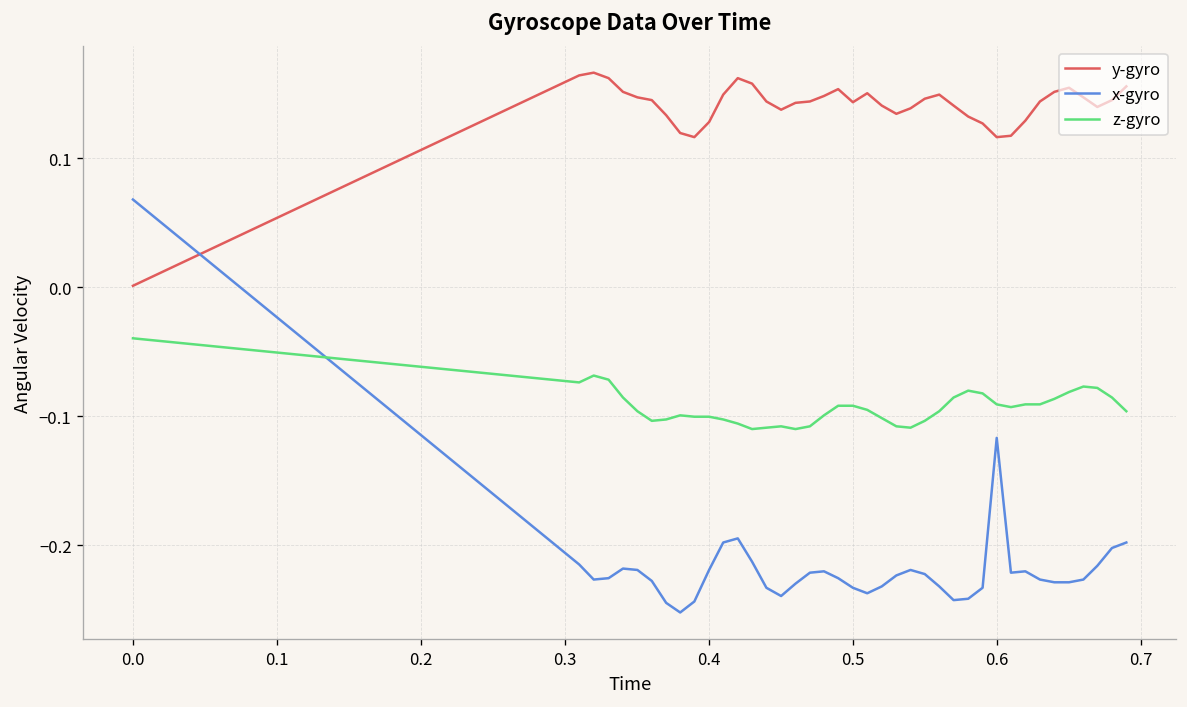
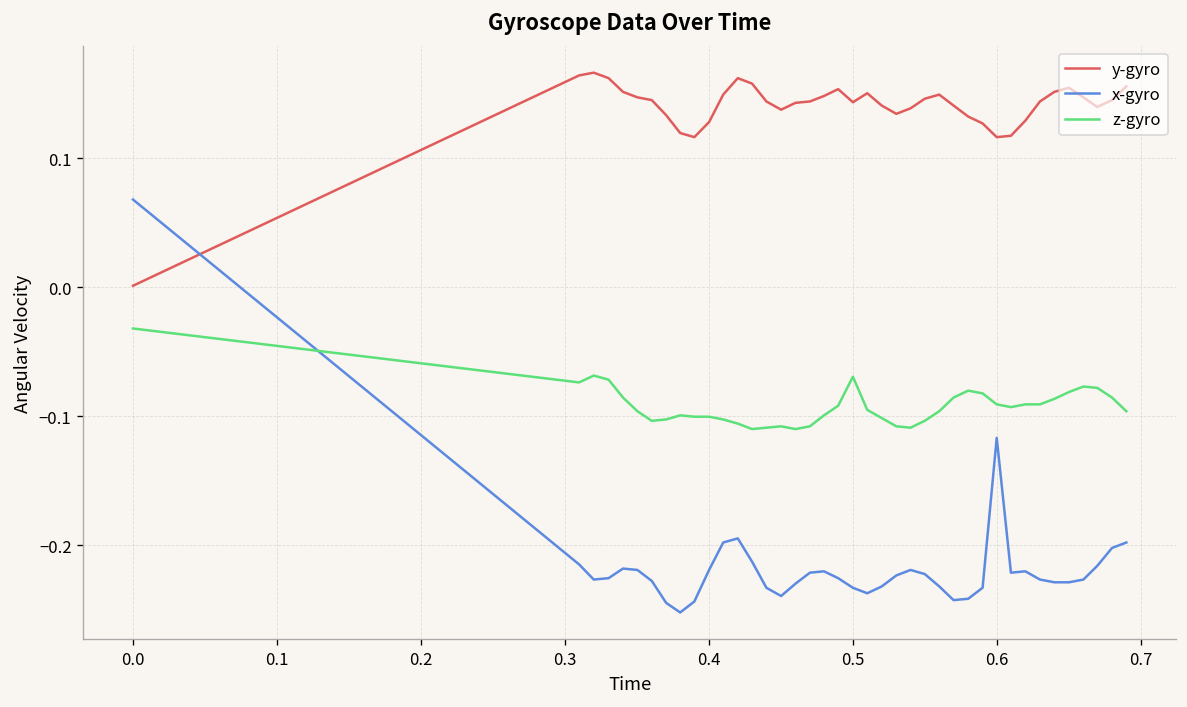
z-gyro, 0.0: -0.040 -> -0.032
z-gyro, 0.5: -0.092 -> -0.069
